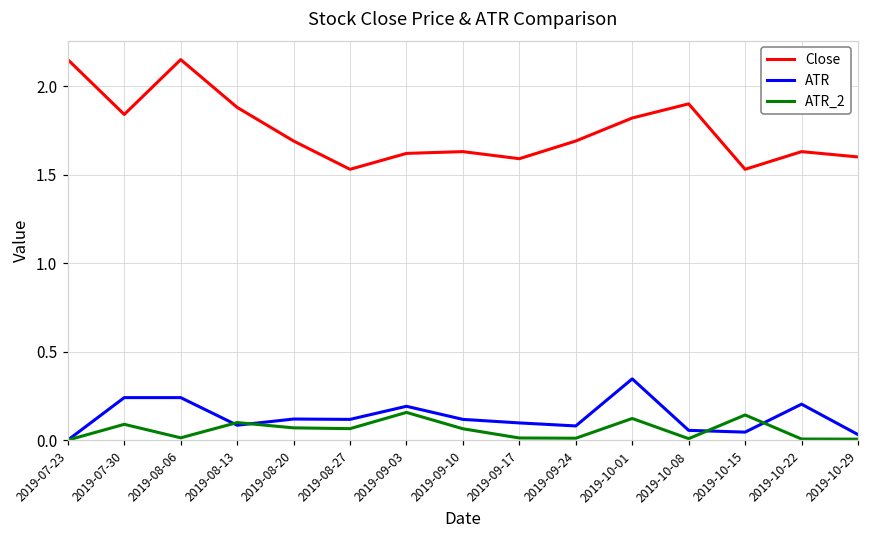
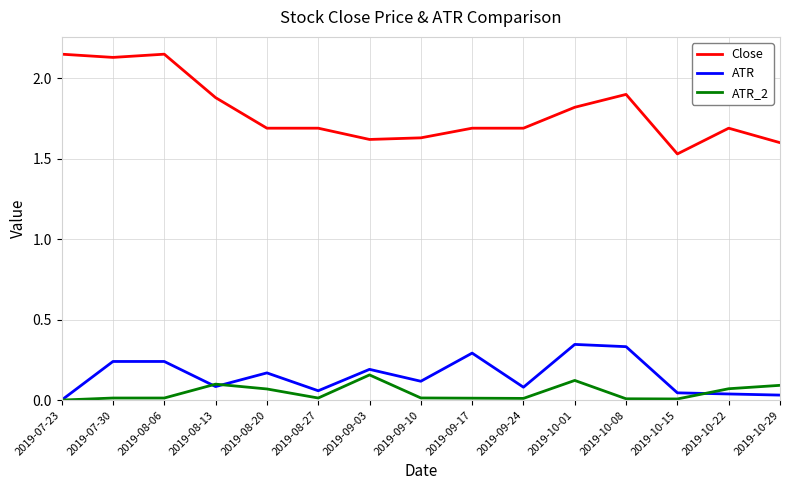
Close, 2019-07-30: 1.84 -> 2.13
ATR_2, 2019-07-30: 0.09 -> 0.01
ATR, 2019-08-20: 0.12 -> 0.17
Close, 2019-08-27: 1.53 -> 1.69
ATR, 2019-08-27: 0.12 -> 0.06
ATR_2, 2019-08-27: 0.06 -> 0.01
ATR_2, 2019-09-10: 0.06 -> 0.01
Close, 2019-09-17: 1.59 -> 1.69
ATR, 2019-09-17: 0.10 -> 0.29
ATR, 2019-10-08: 0.06 -> 0.33
ATR_2, 2019-10-15: 0.14 -> 0.01
Close, 2019-10-22: 1.63 -> 1.69
ATR, 2019-10-22: 0.20 -> 0.04
ATR_2, 2019-10-22: 0.01 -> 0.07
ATR_2, 2019-10-29: 0.01 -> 0.09
